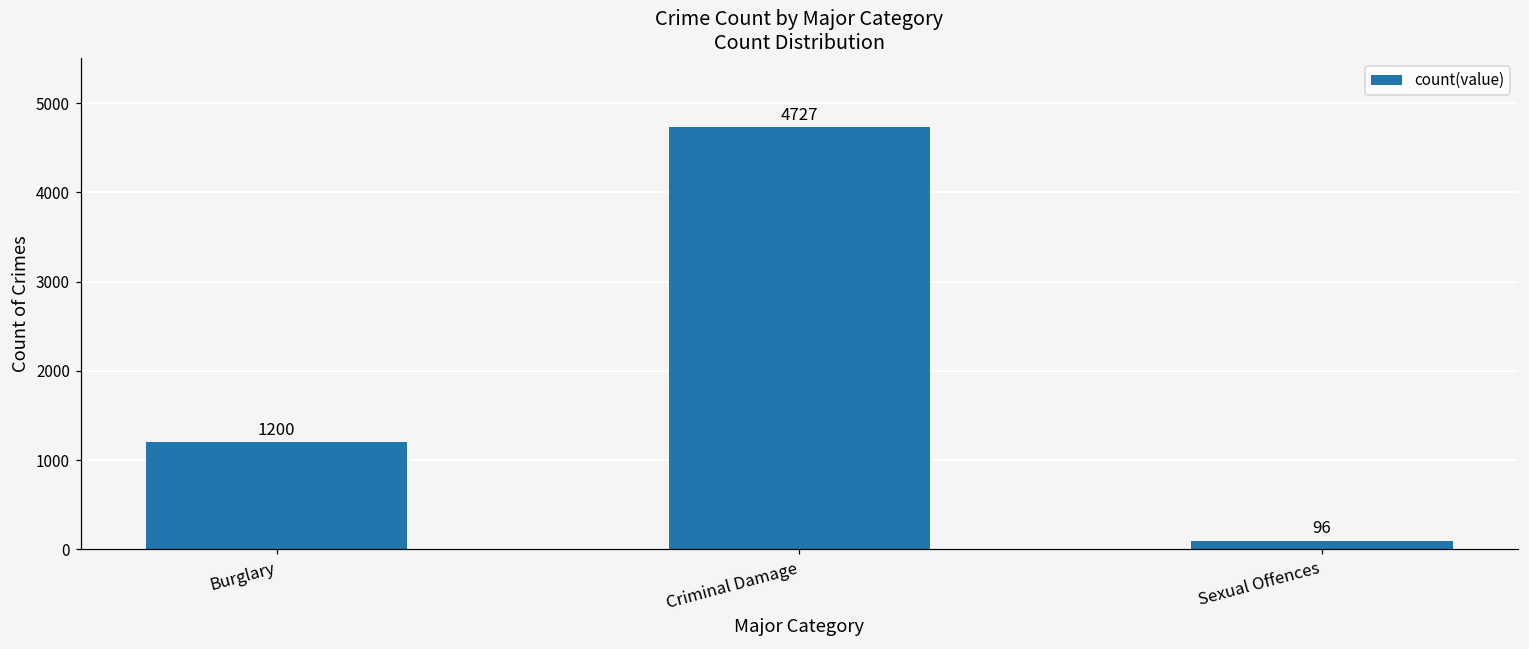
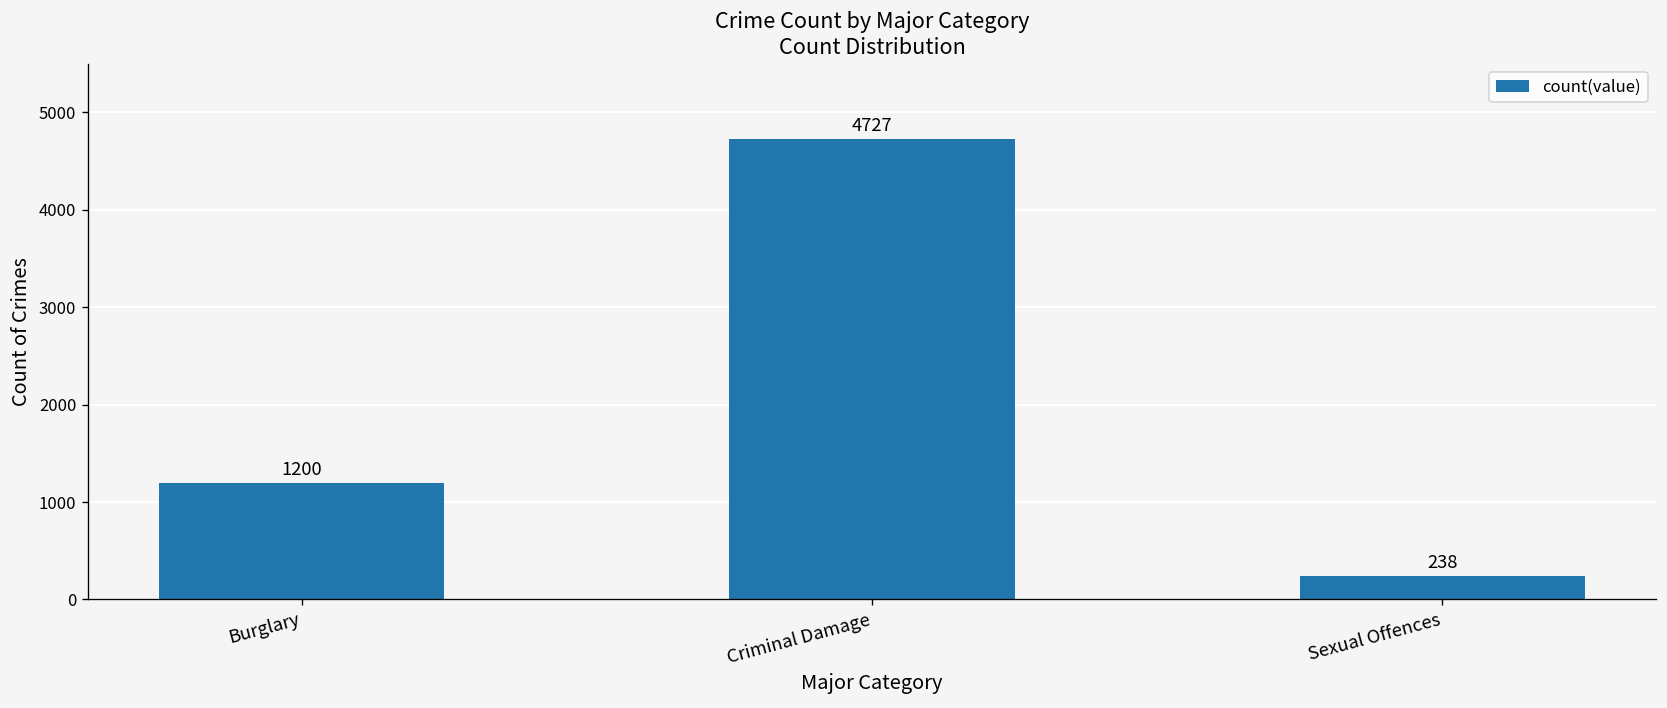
Sexual Offences: 96 -> 238
